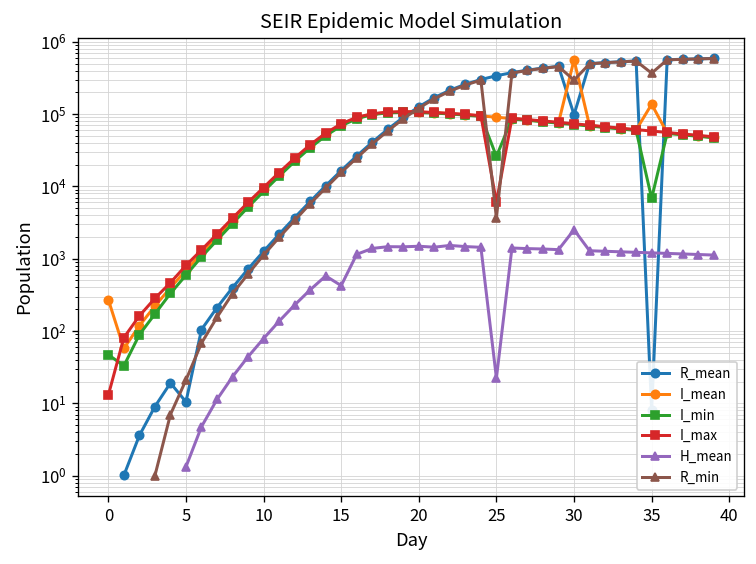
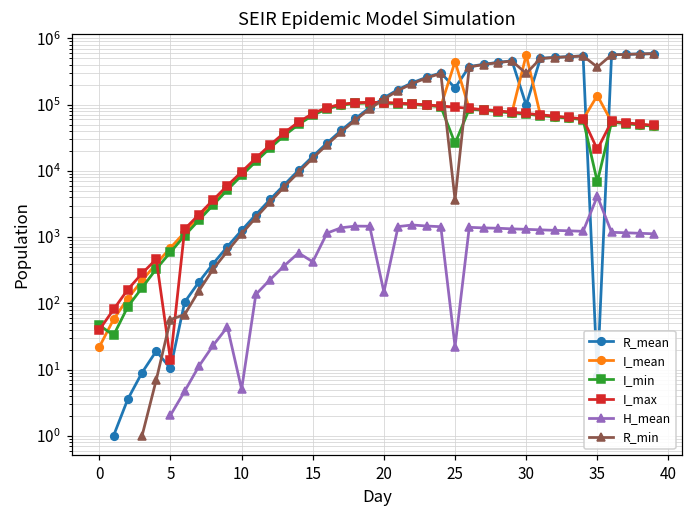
I_mean, 0: 300 -> 22
I_max, 0: 13 -> 40
I_max, 5: 800 -> 14
H_mean, 5: 1.3 -> 2.1
R_min, 5: 21 -> 60
H_mean, 10: 80 -> 5
H_mean, 20: 1500 -> 150
R_mean, 25: 300000 -> 180000
I_mean, 25: 90000 -> 400000
I_max, 25: 6000 -> 90000
H_mean, 30: 2500 -> 1300
I_max, 35: 60000 -> 21000
H_mean, 35: 1200 -> 4000
